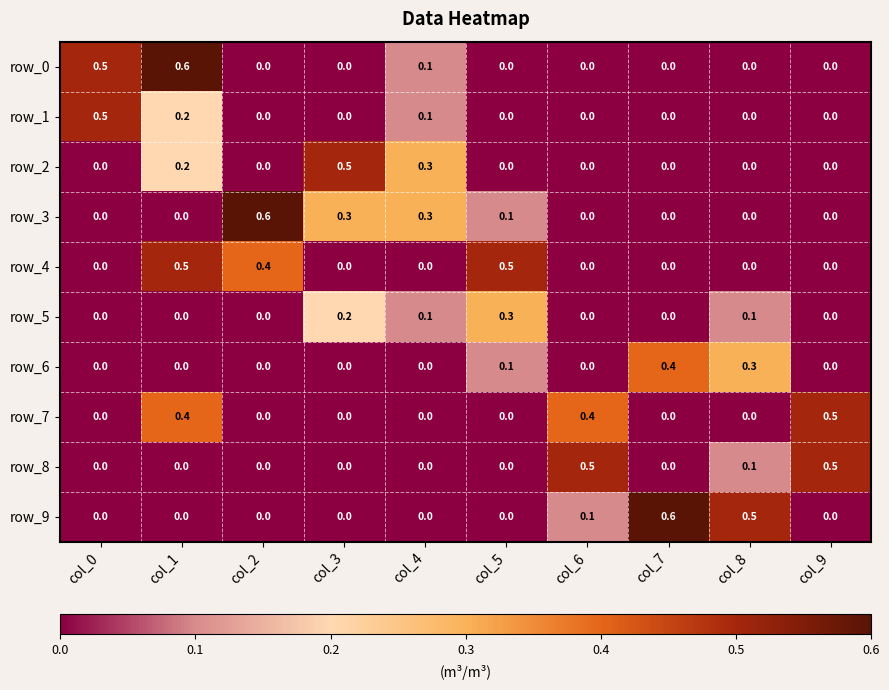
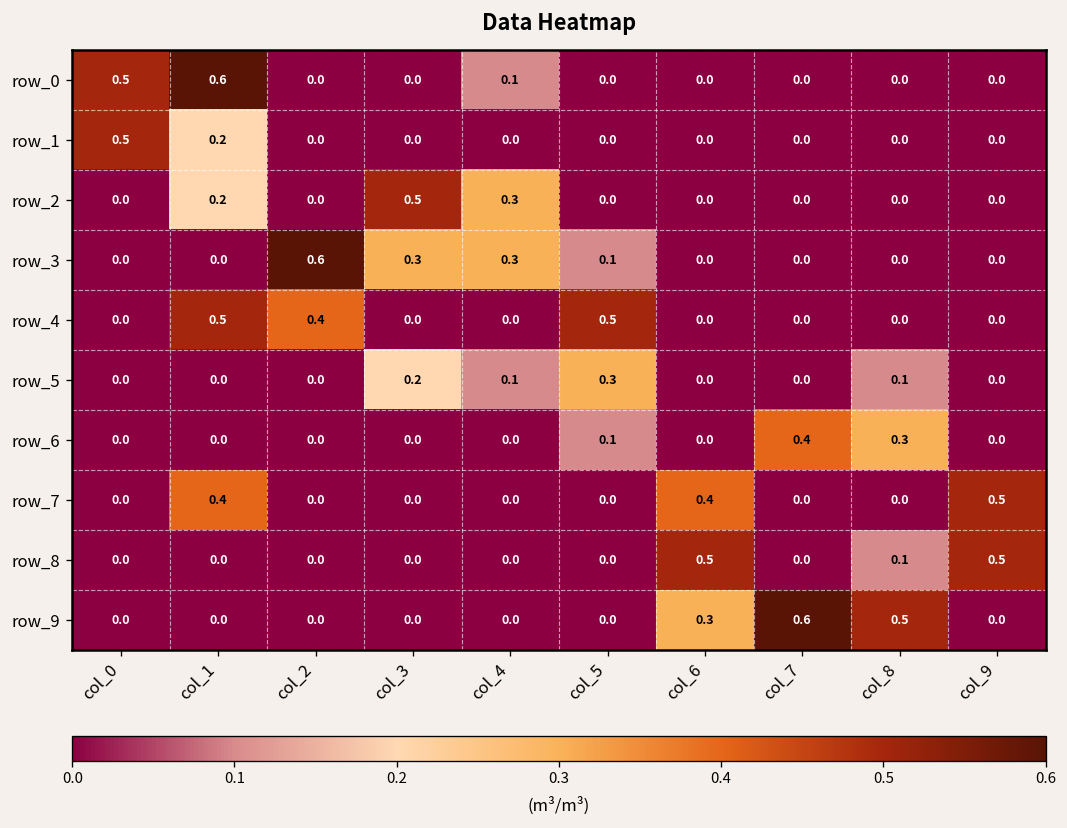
row_1, col_4: 0.1 -> 0.0
row_9, col_6: 0.1 -> 0.3
